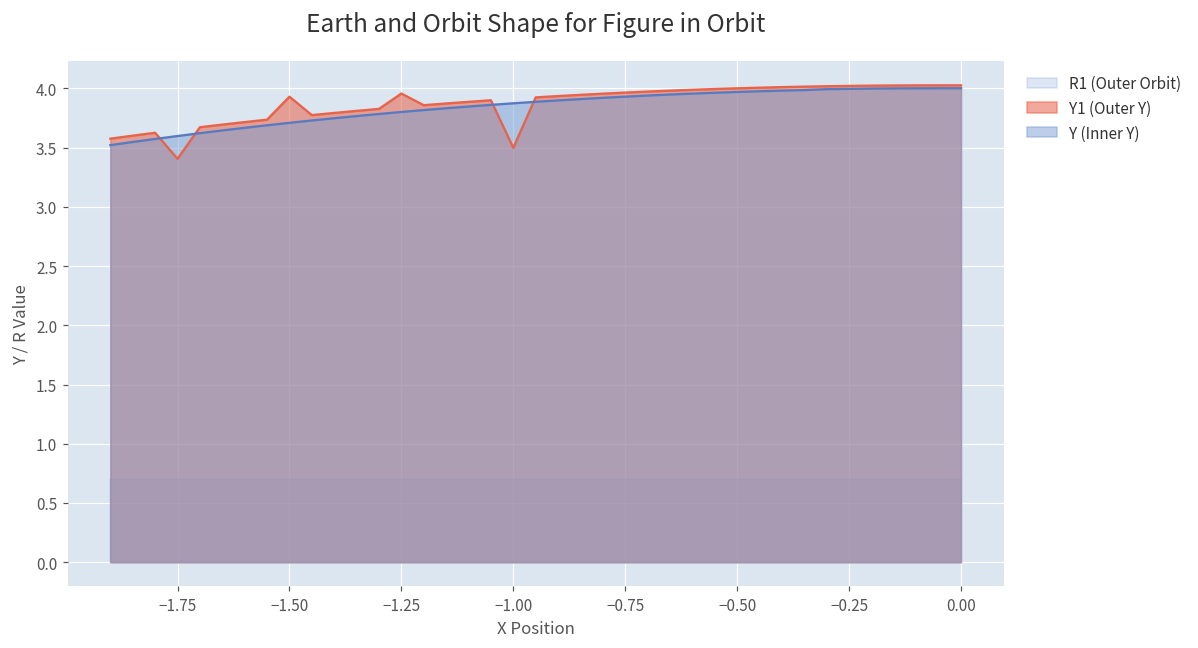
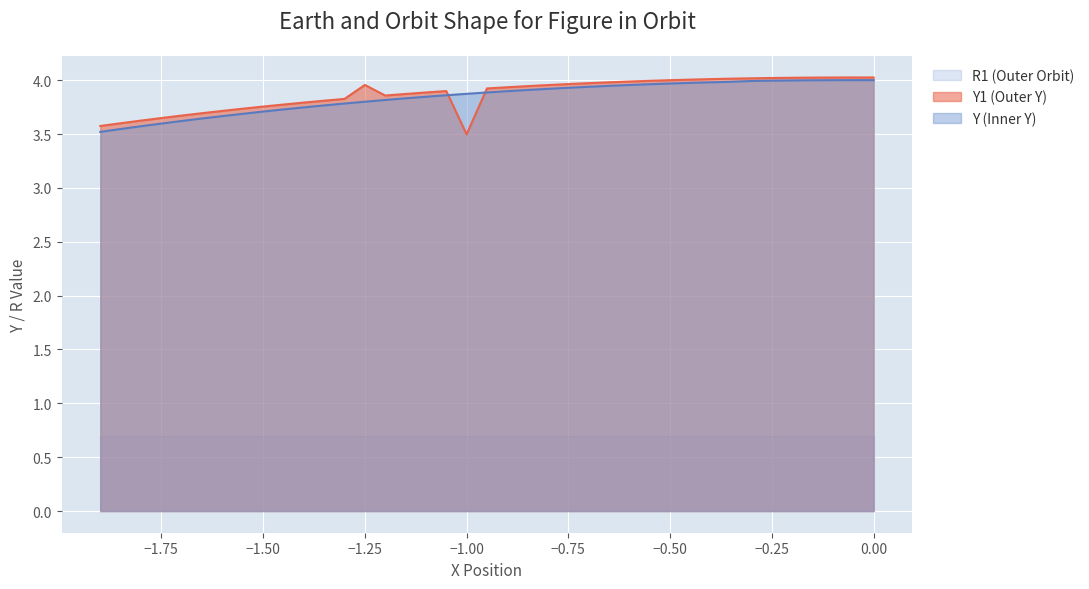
Y1 (Outer Y), −1.75: 3.40 -> 3.65
Y1 (Outer Y), −1.50: 3.93 -> 3.75
